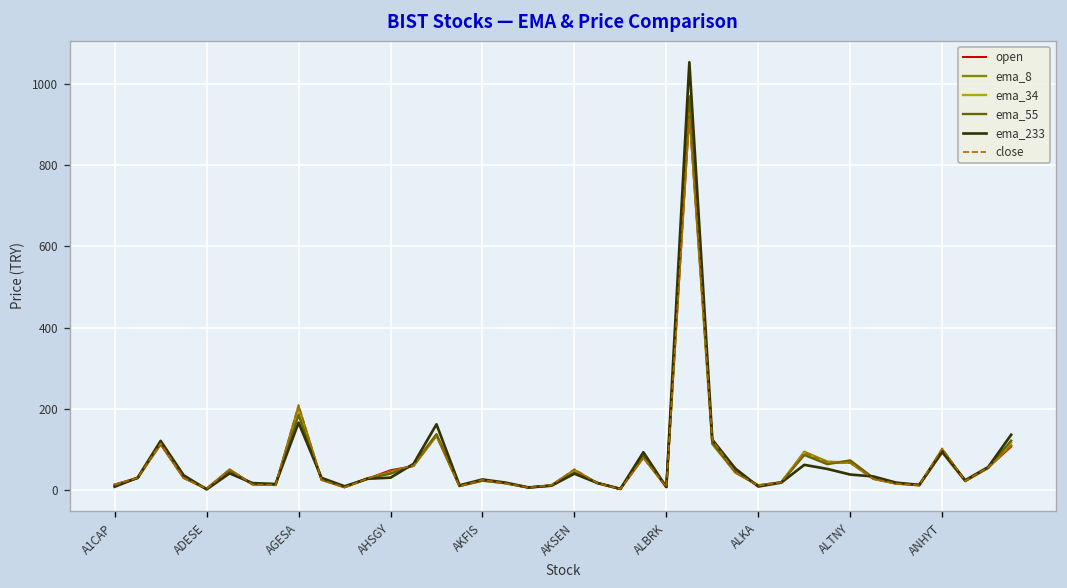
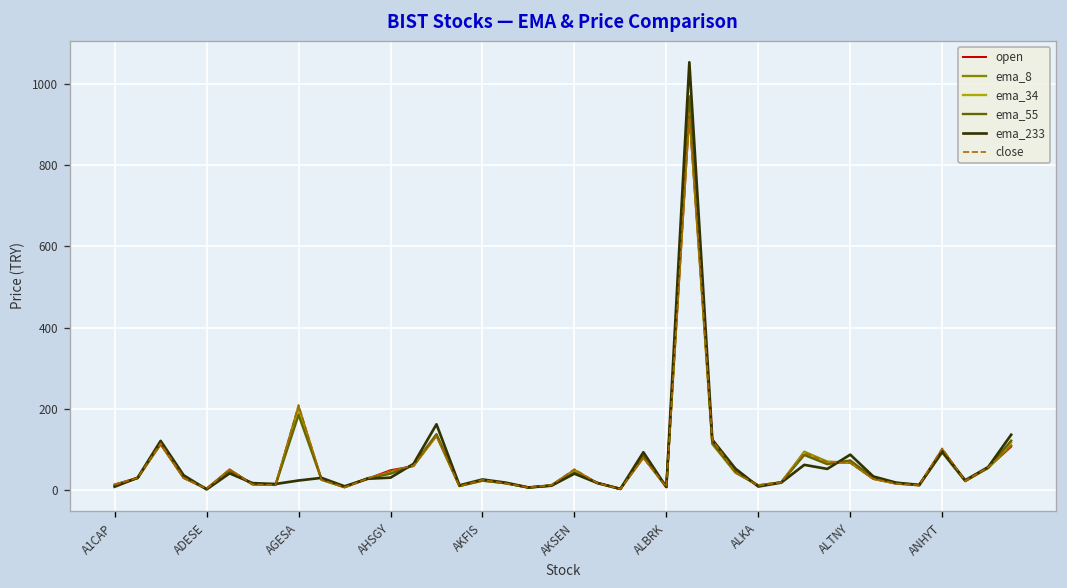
ema_233, AGESA: 170 -> 20
ema_233, ALTNY: 40 -> 90
